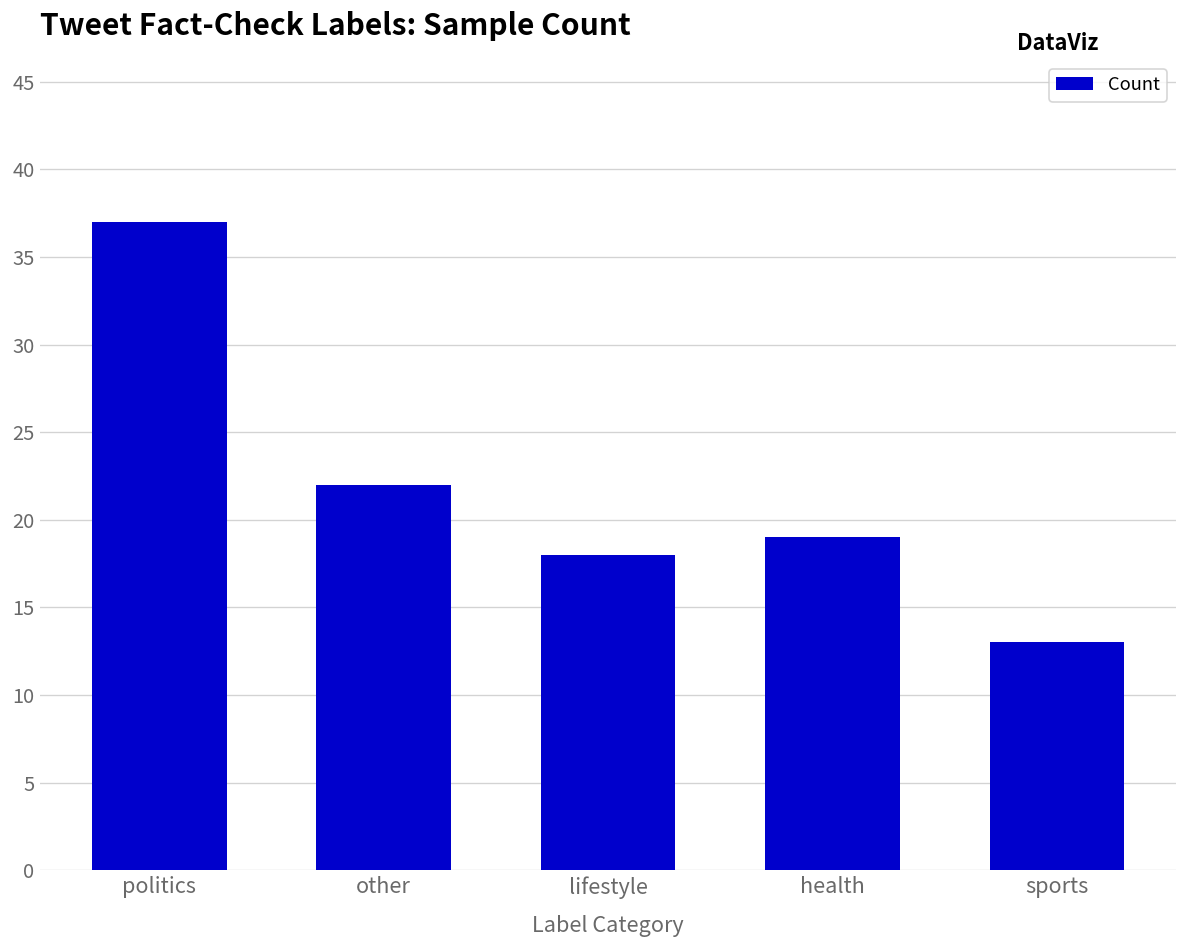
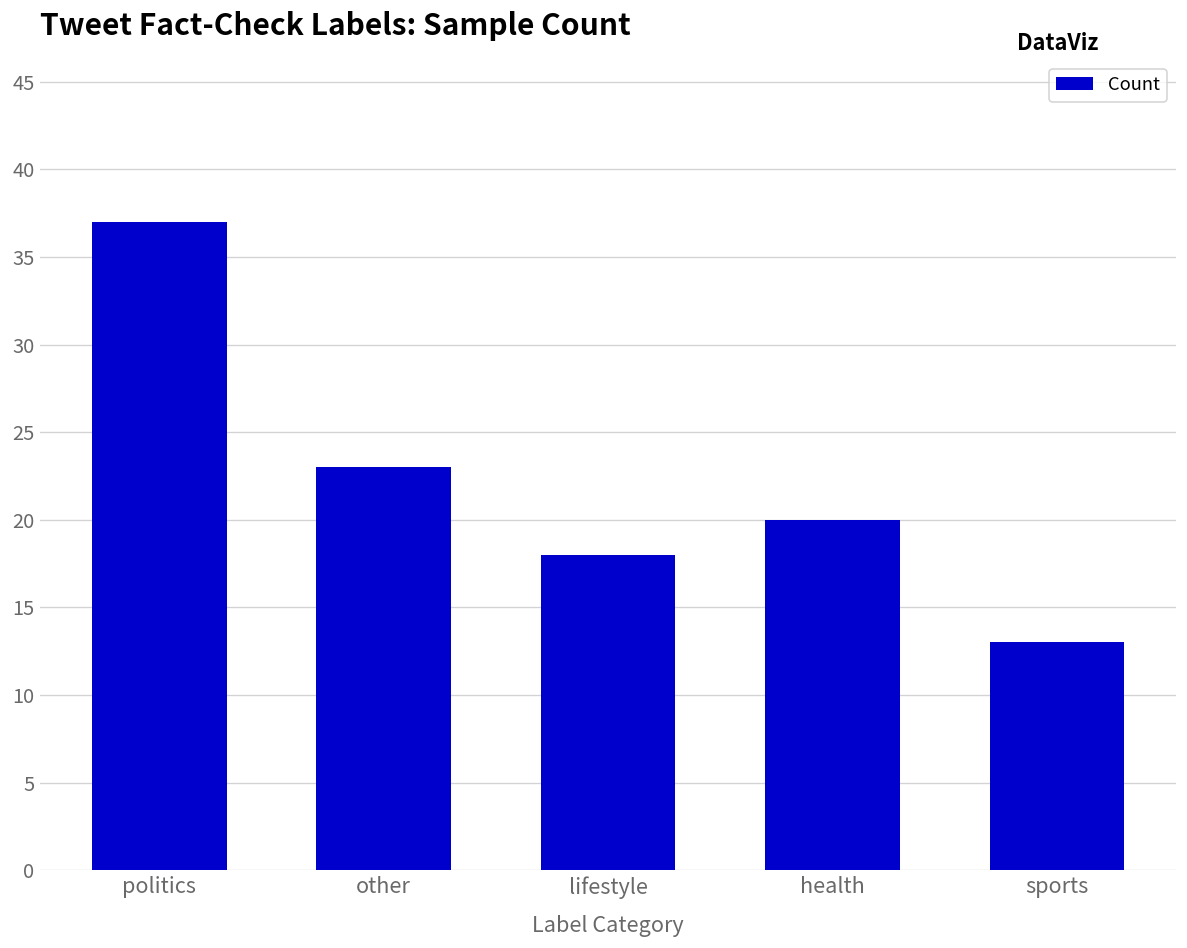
other: 22 -> 23
health: 19 -> 20
